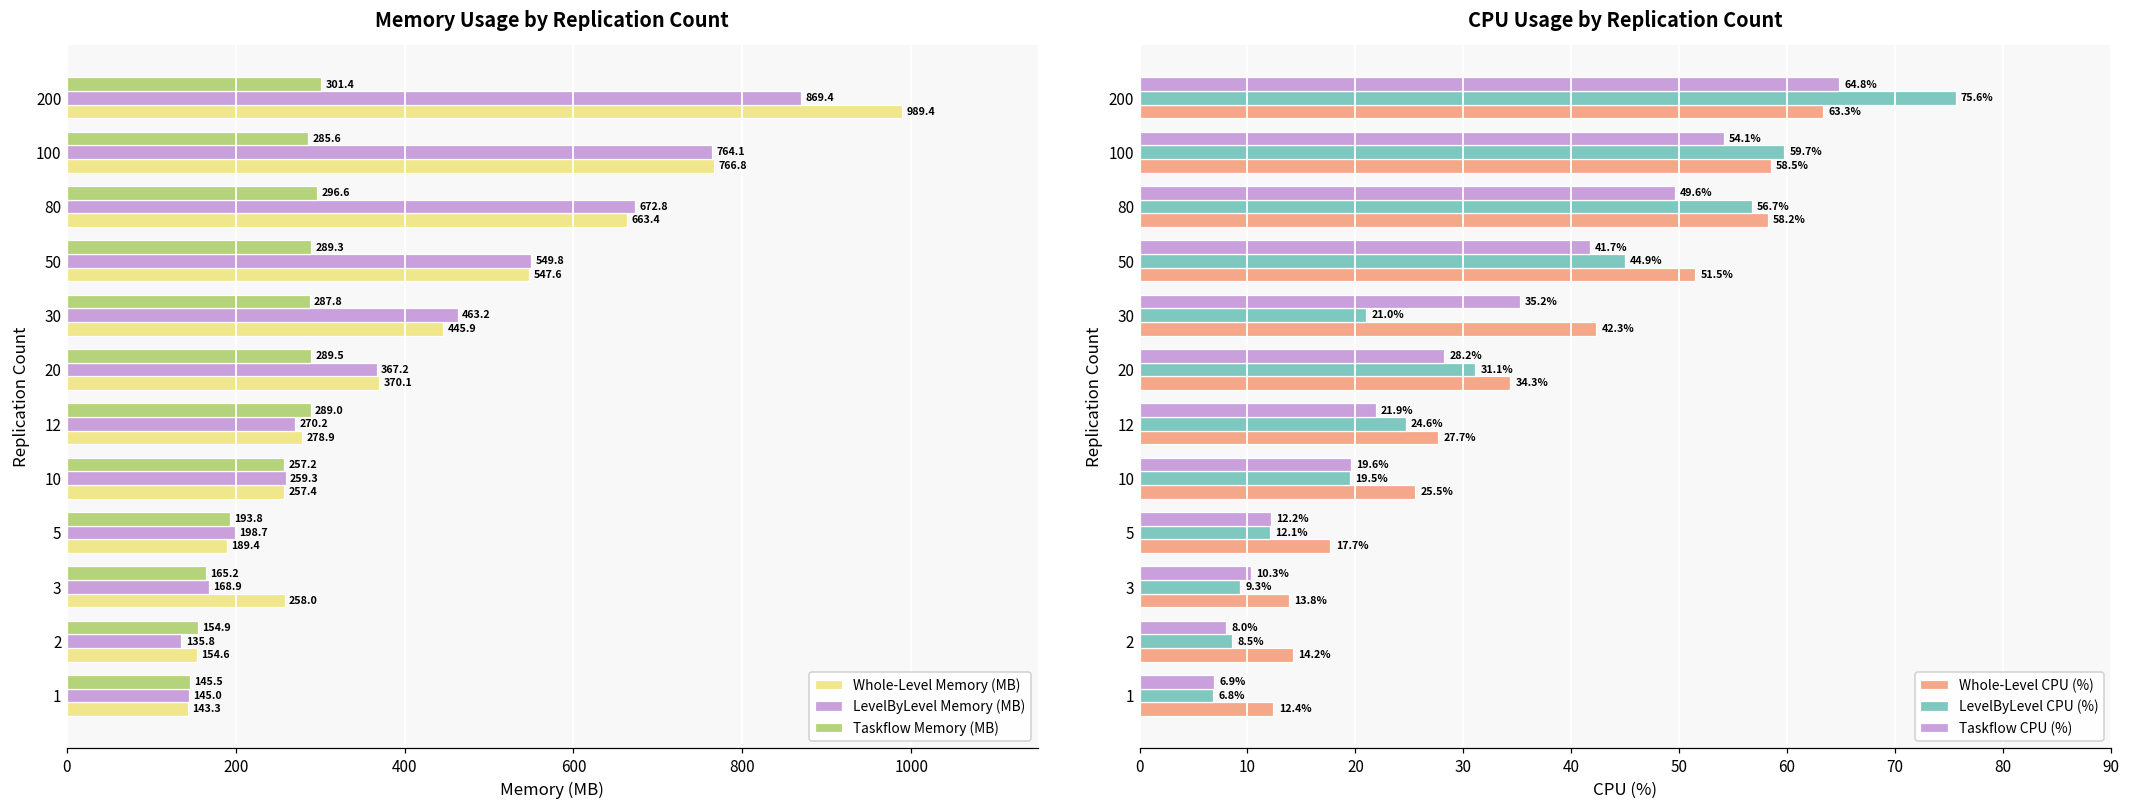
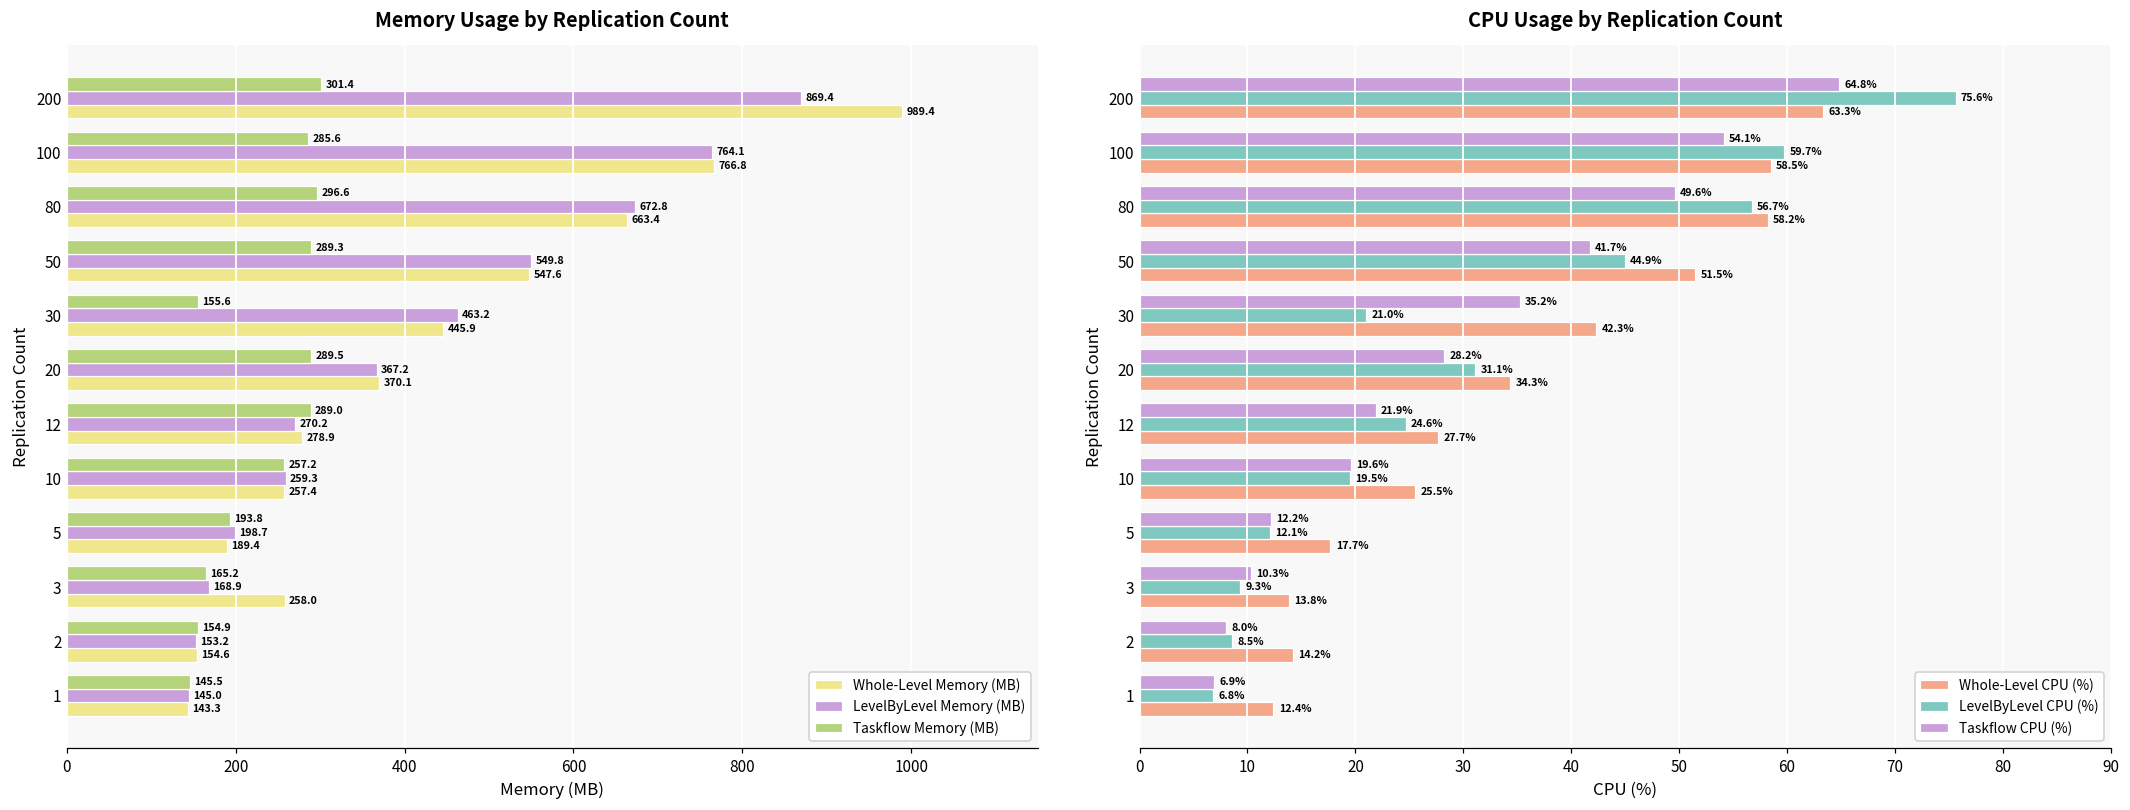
Memory Usage by Replication Count, Taskflow Memory (MB), 30: 287.8 -> 155.6
Memory Usage by Replication Count, LevelByLevel Memory (MB), 2: 135.8 -> 153.2
